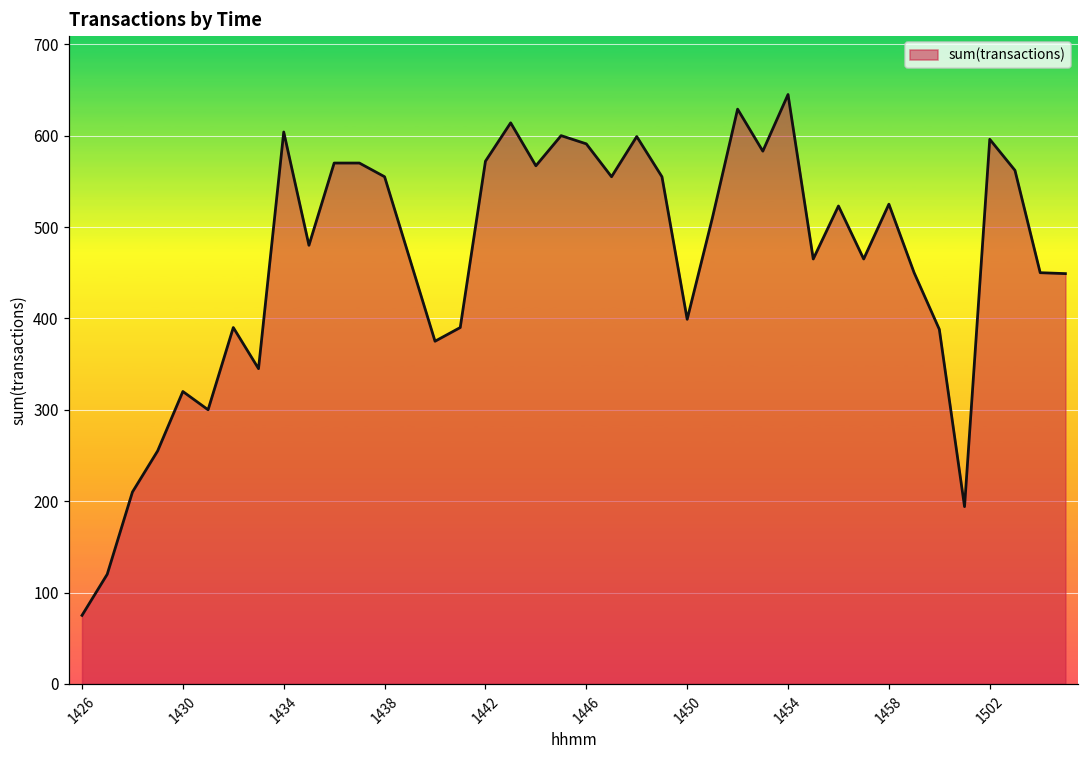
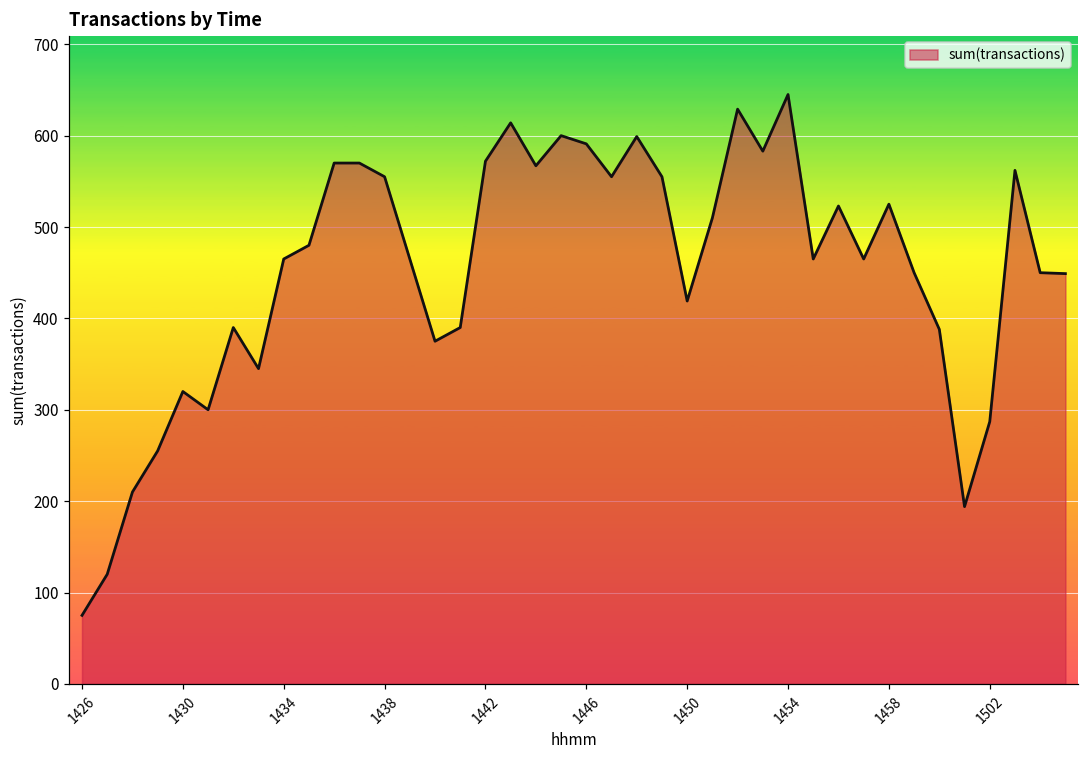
1434: 600 -> 470
1450: 400 -> 420
1502: 600 -> 290
